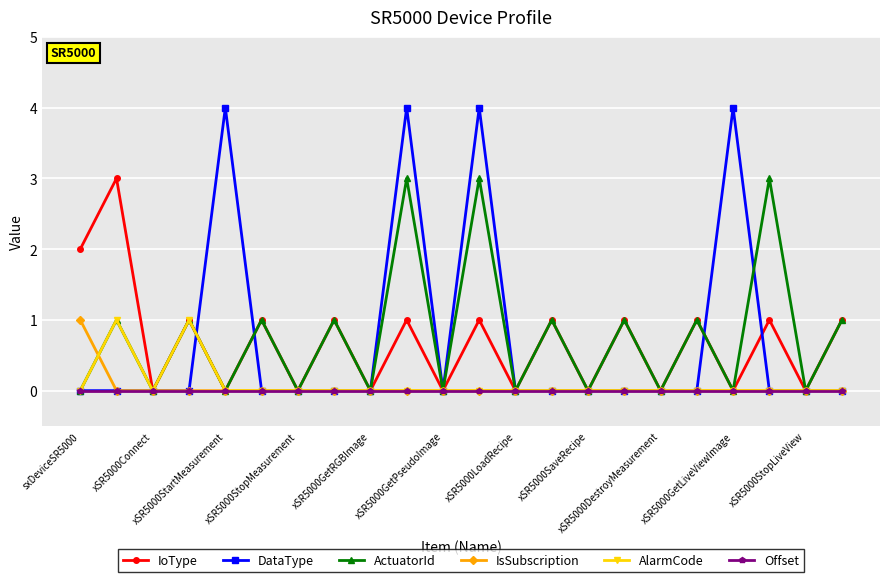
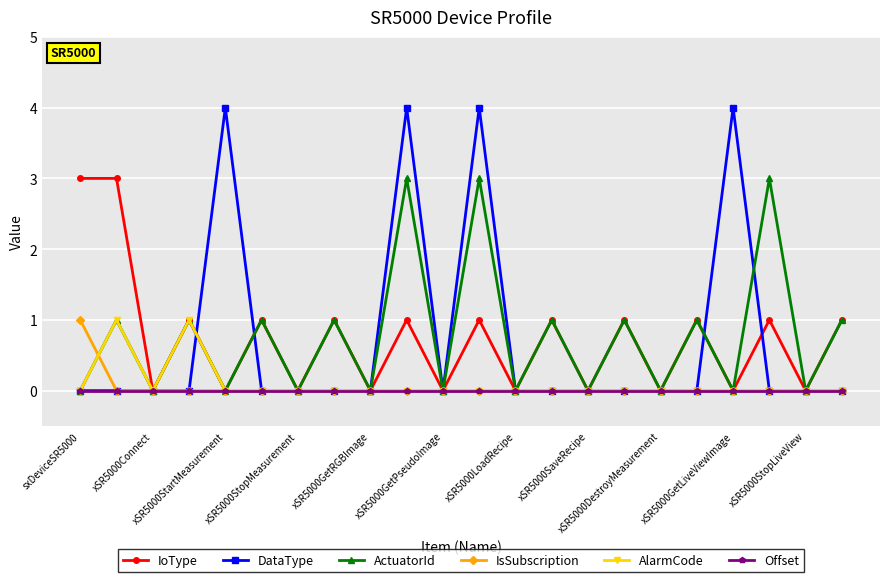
IoType, sxDeviceSR5000: 2 -> 3
